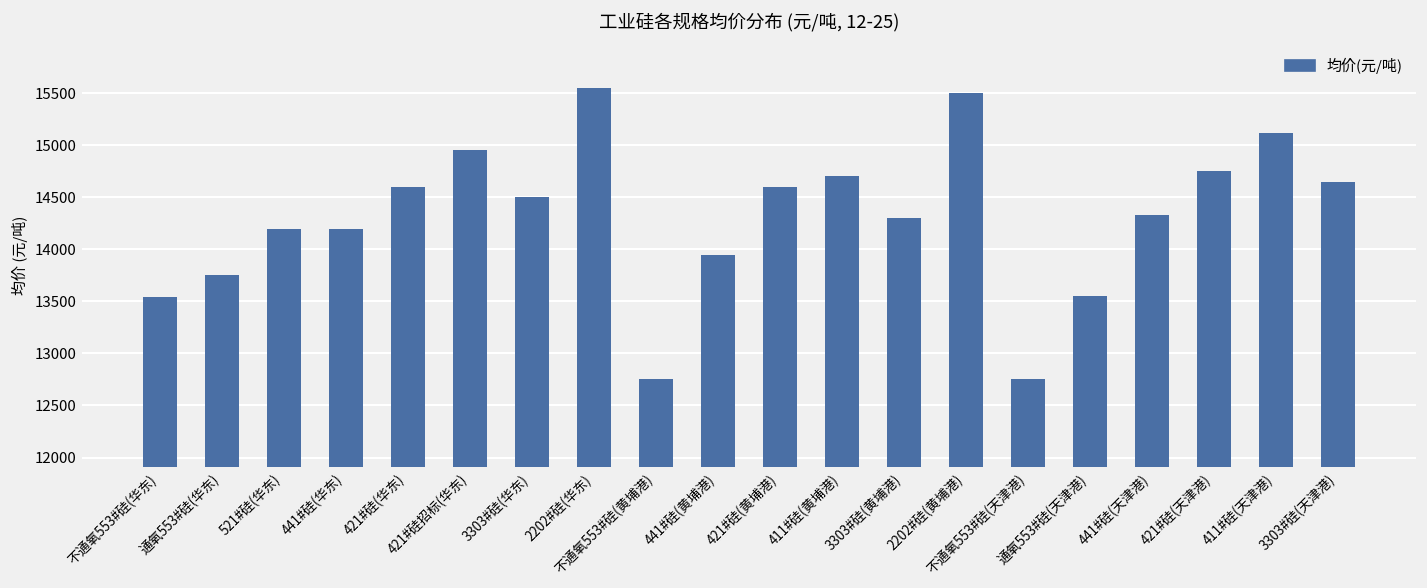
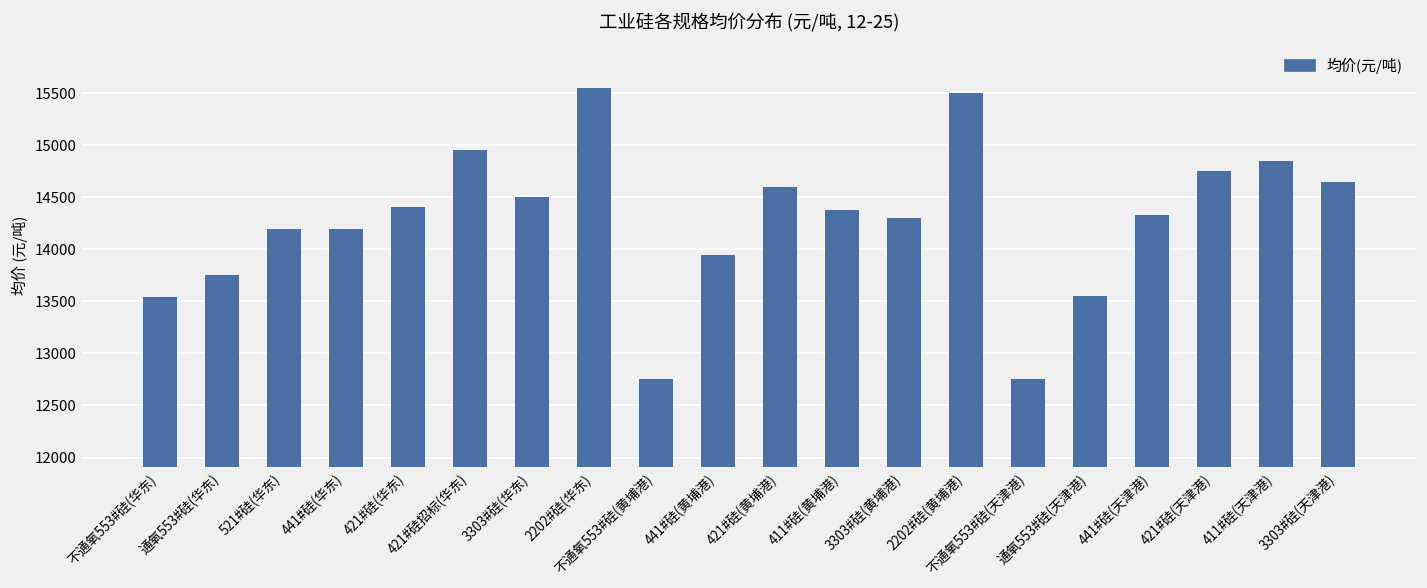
421#硅(华东): 14600 -> 14400
411#硅(黄埔港): 14700 -> 14400
411#硅(天津港): 15100 -> 14900
